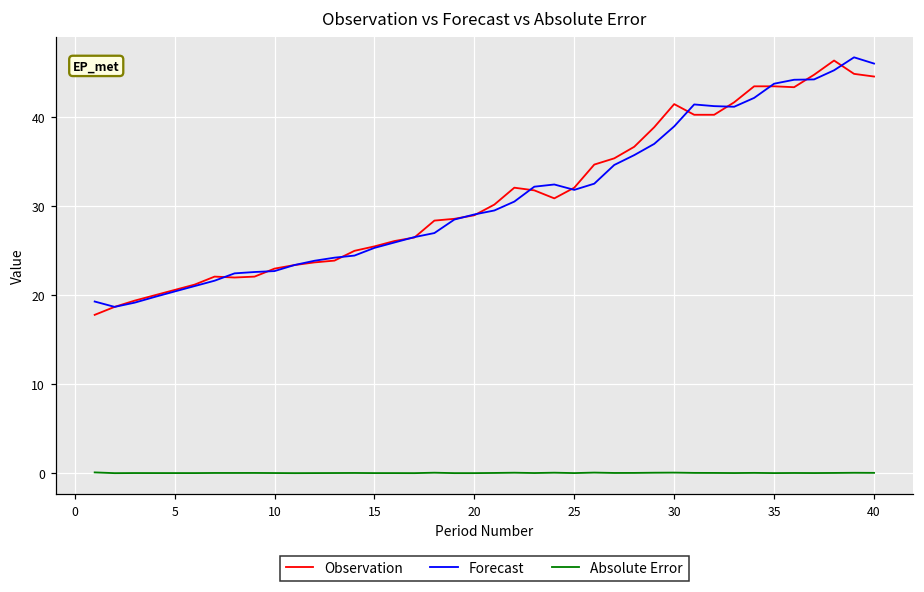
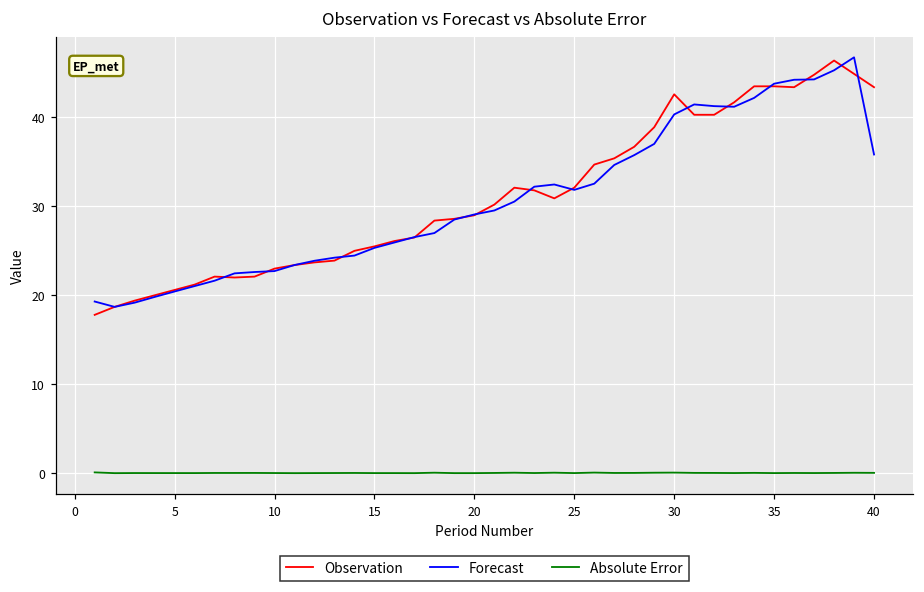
Observation, 30: 42 -> 43
Forecast, 30: 39 -> 40
Observation, 40: 45 -> 43
Forecast, 40: 46 -> 36
